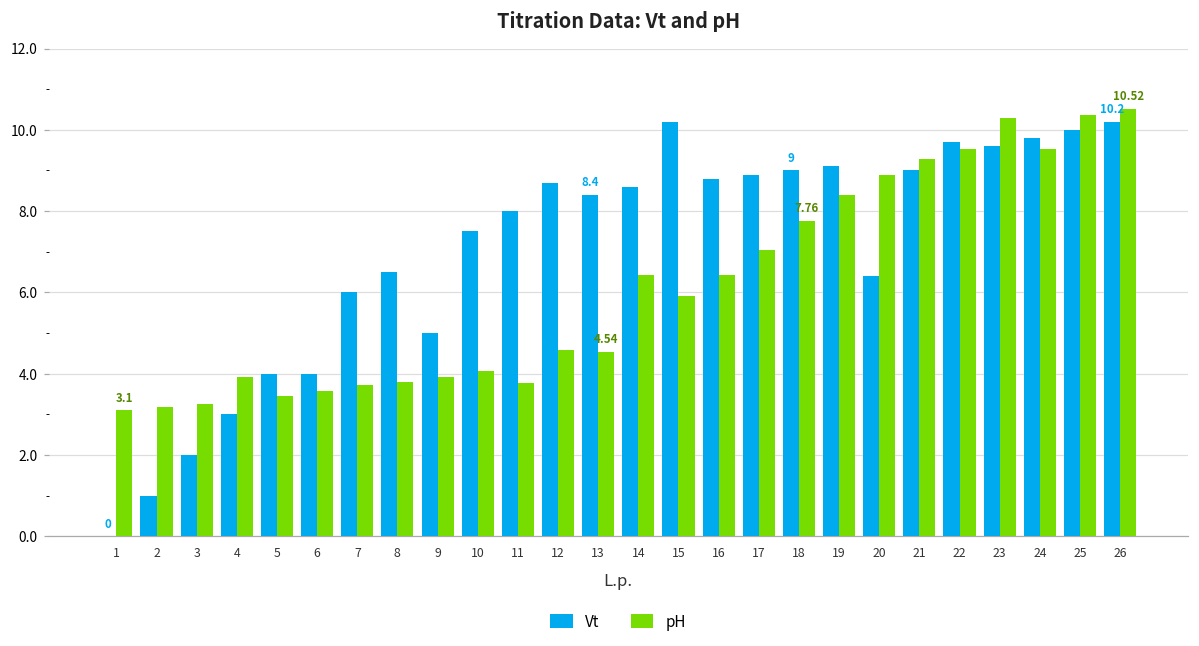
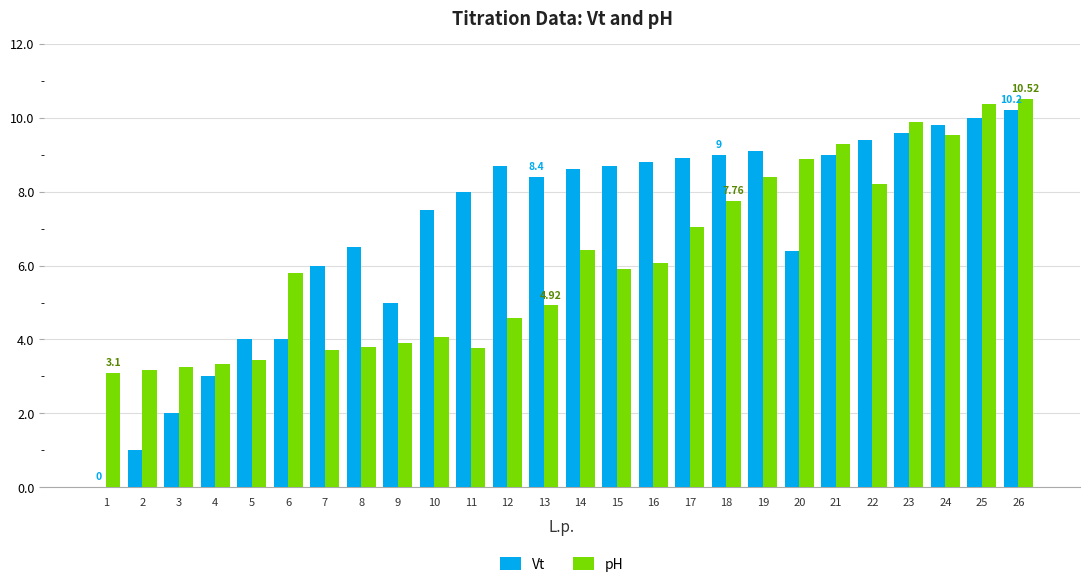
pH, 4: 3.9 -> 3.4
pH, 6: 3.6 -> 5.8
pH, 13: 4.54 -> 4.92
Vt, 15: 10.2 -> 8.7
pH, 16: 6.4 -> 6.1
Vt, 22: 9.7 -> 9.4
pH, 22: 9.5 -> 8.2
pH, 23: 10.3 -> 9.9
